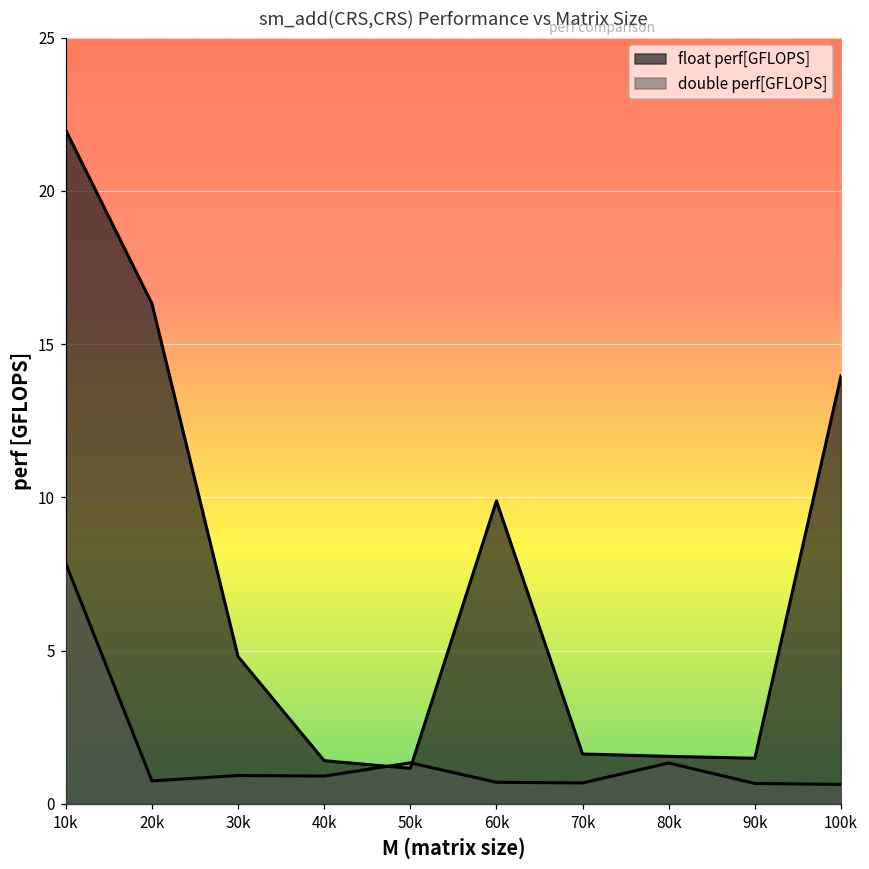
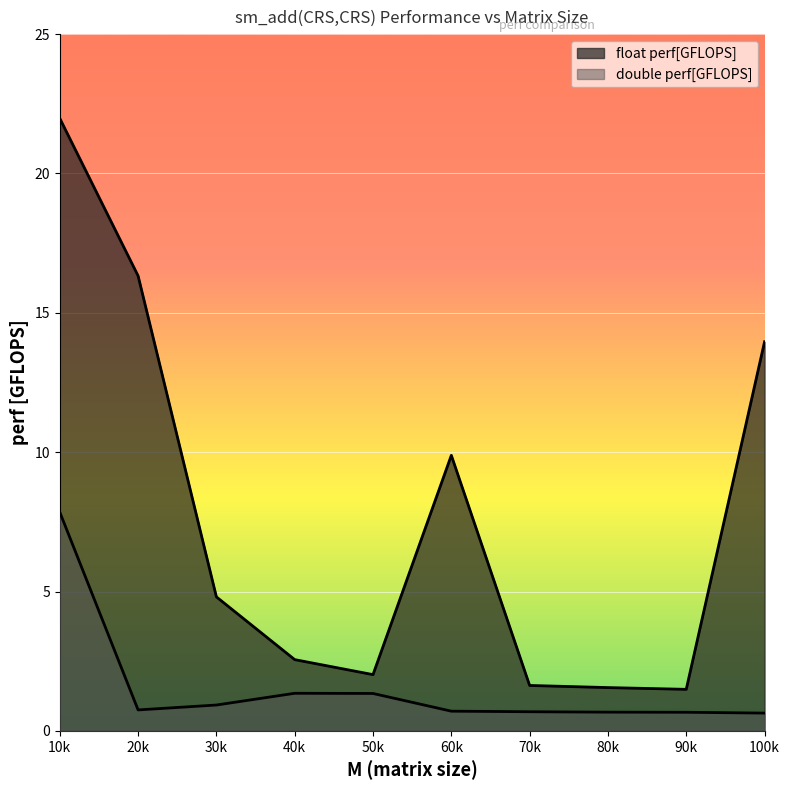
float perf[GFLOPS], 40k: 1.4 -> 2.6
double perf[GFLOPS], 40k: 0.9 -> 1.3
float perf[GFLOPS], 50k: 1.2 -> 2.0
double perf[GFLOPS], 80k: 1.3 -> 0.7
